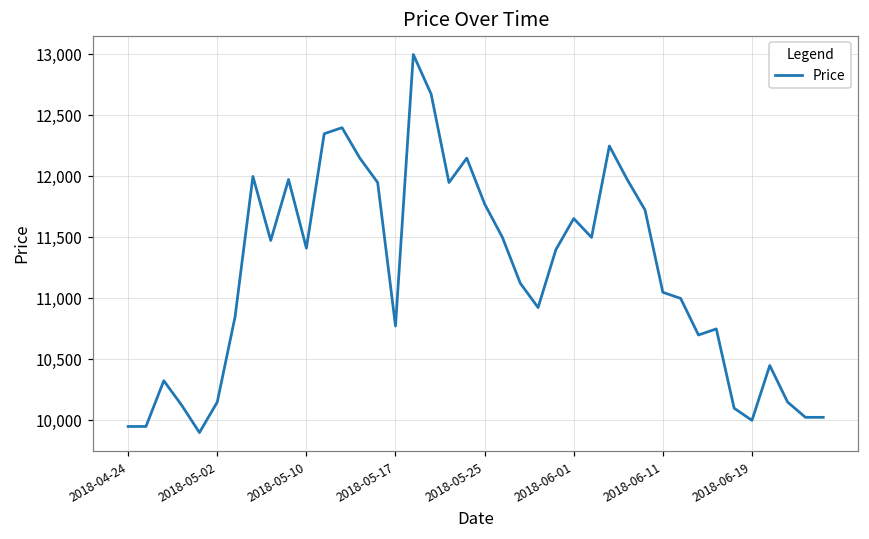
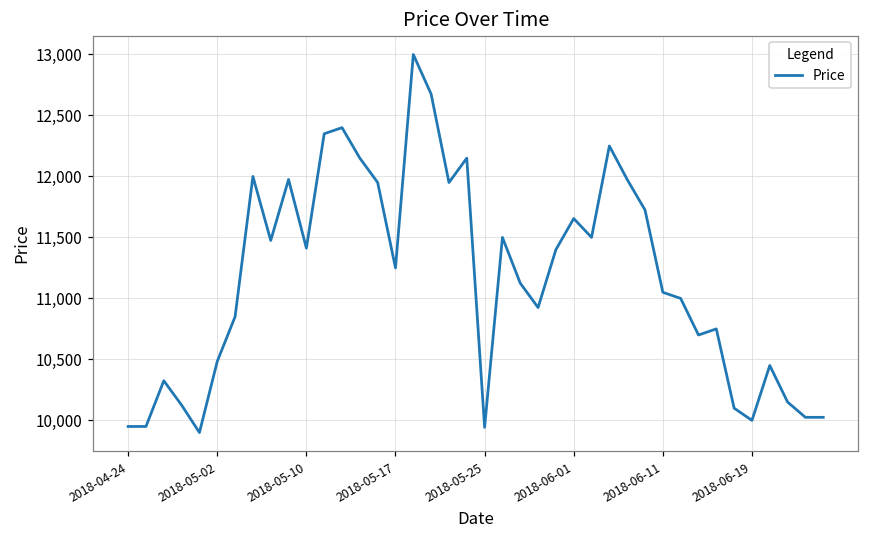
2018-05-02: 10,150 -> 10,480
2018-05-17: 10,770 -> 11,250
2018-05-25: 11,780 -> 9,940
